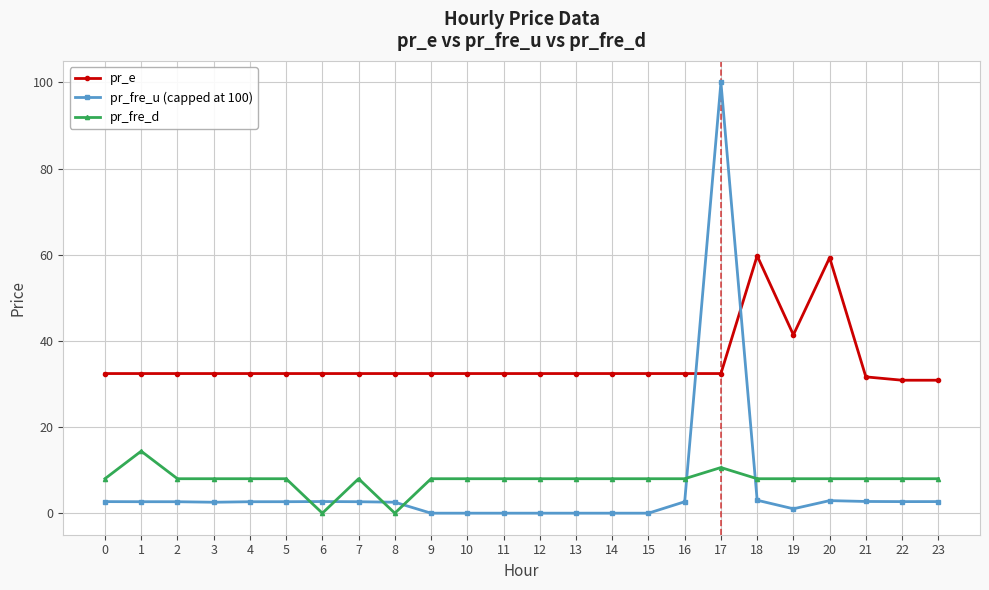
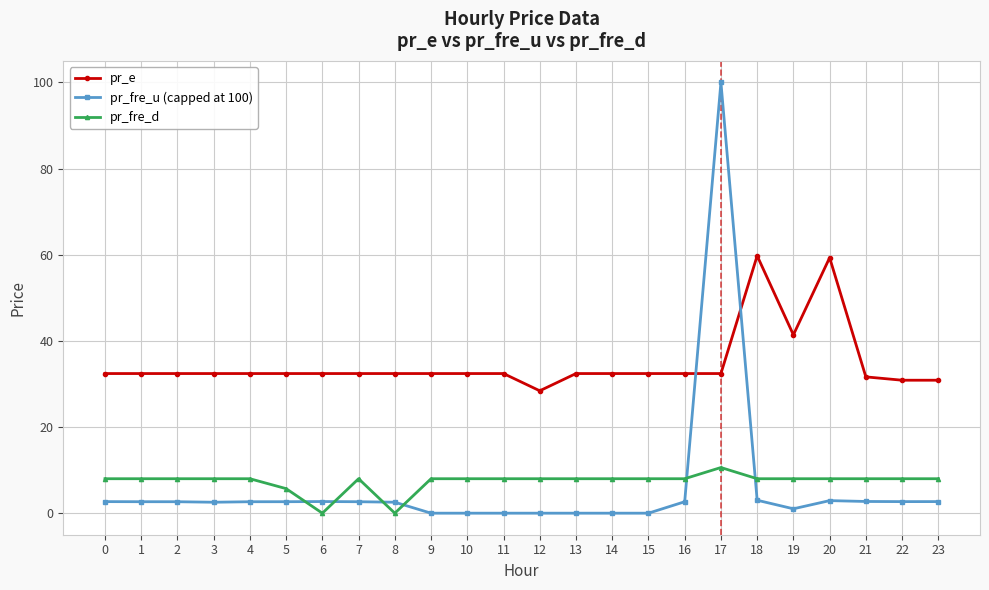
pr_fre_d, 1: 14 -> 8
pr_fre_d, 5: 8 -> 6
pr_e, 12: 32 -> 28
